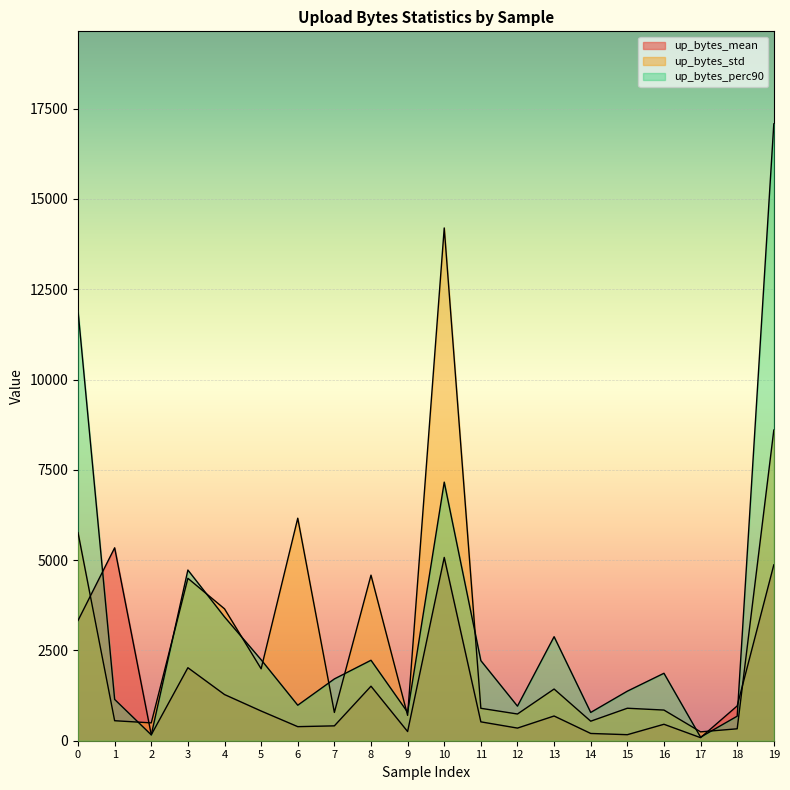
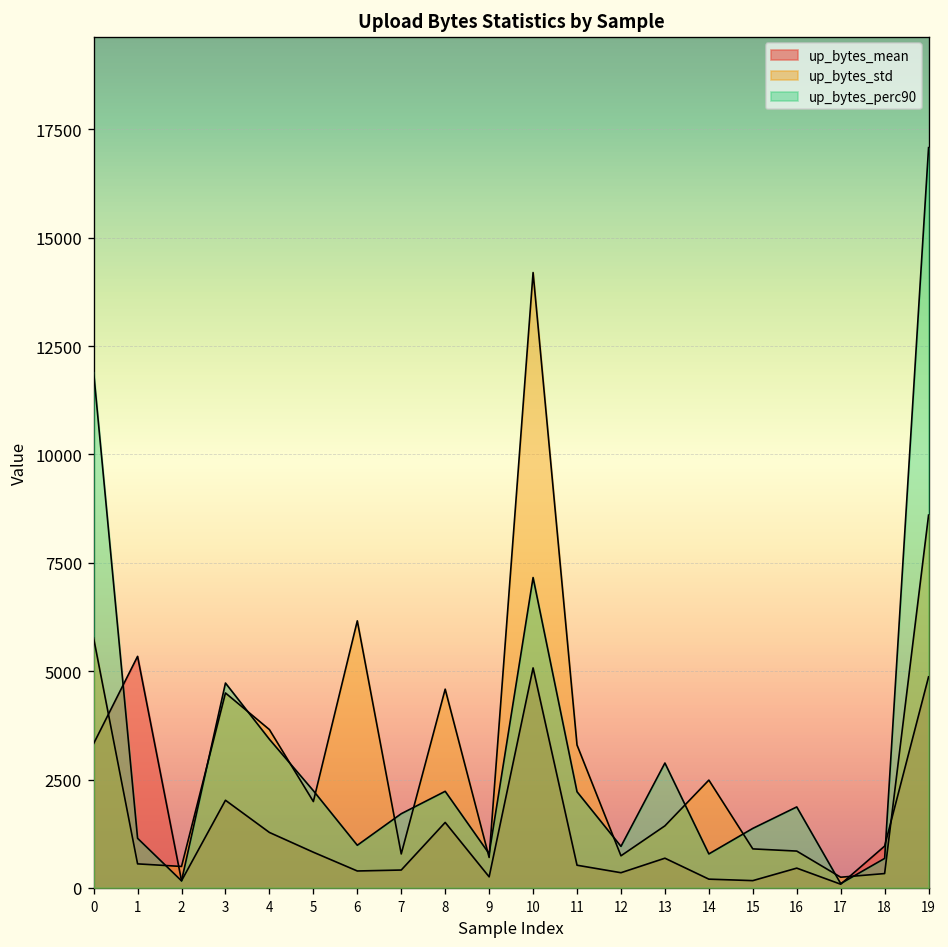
up_bytes_std, 11: 900 -> 3300
up_bytes_std, 14: 500 -> 2500
